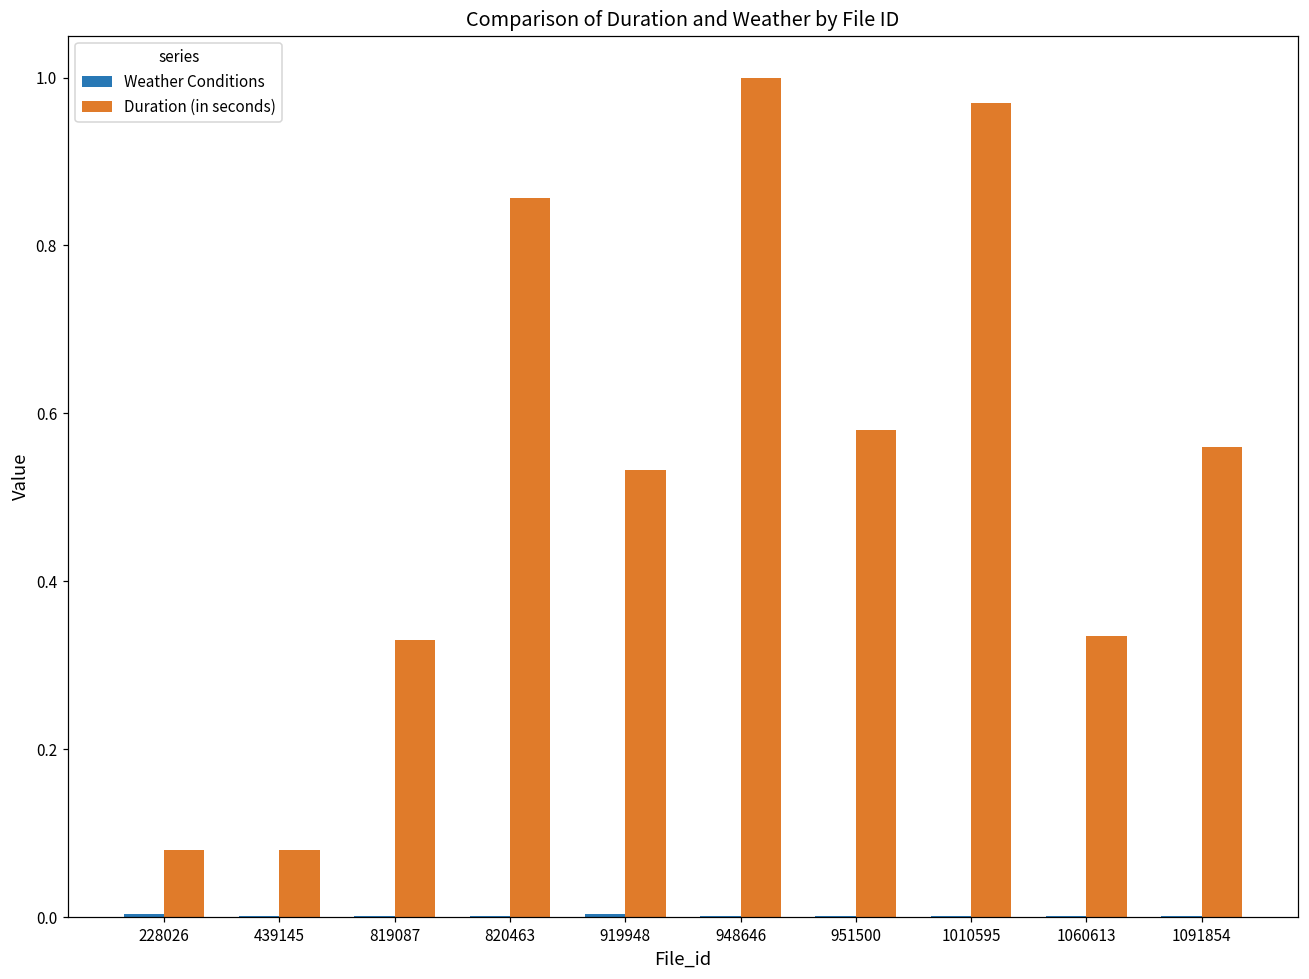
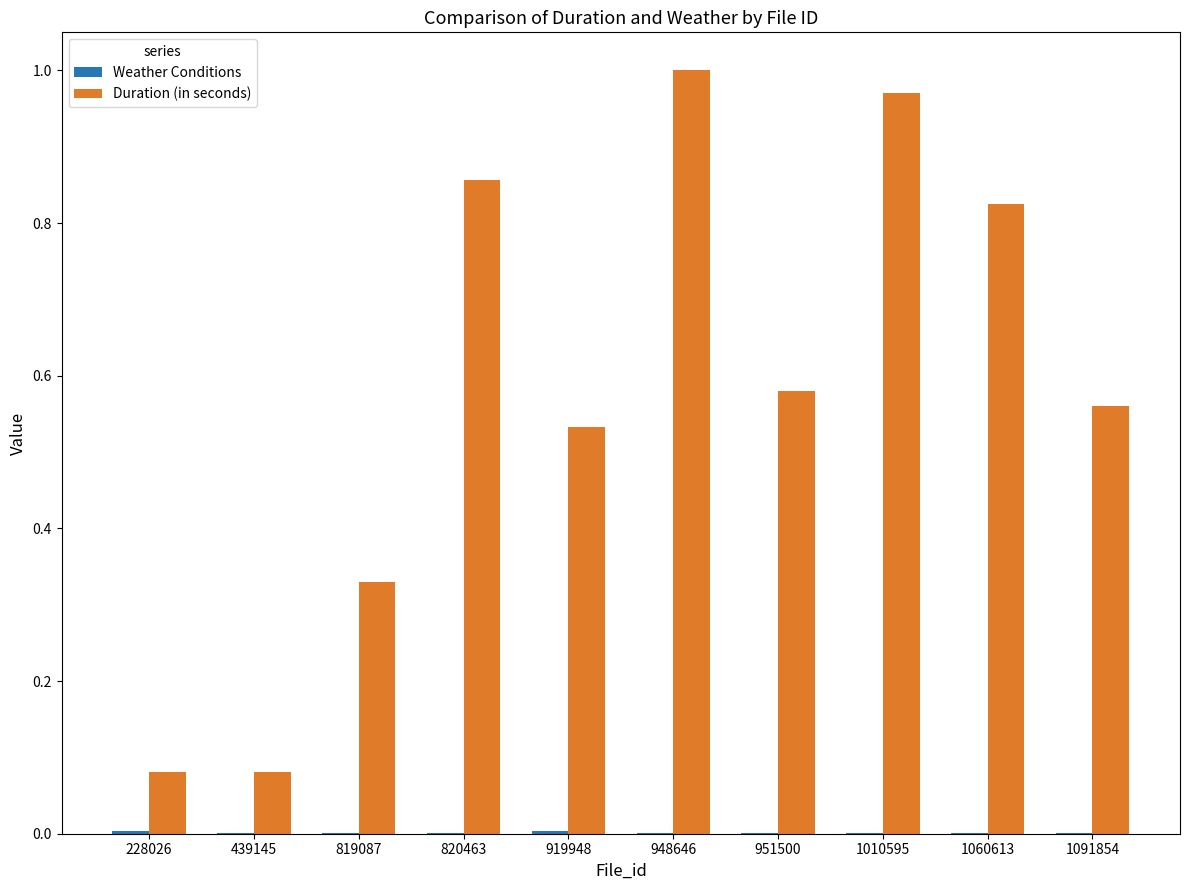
Duration (in seconds), 1060613: 0.33 -> 0.82
